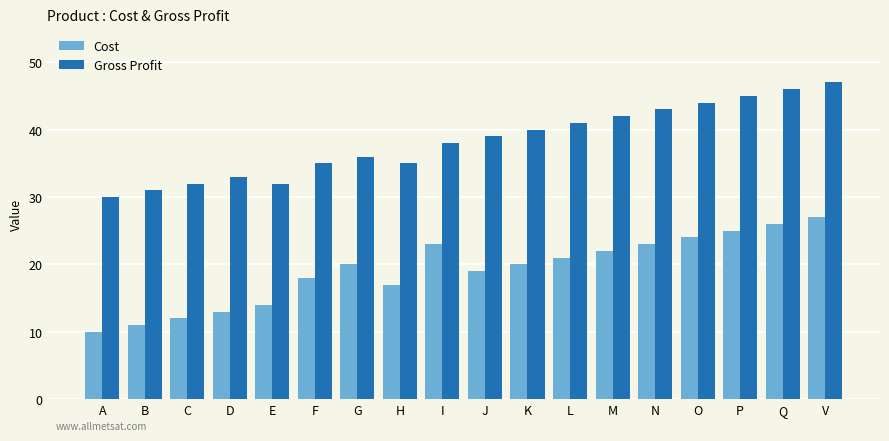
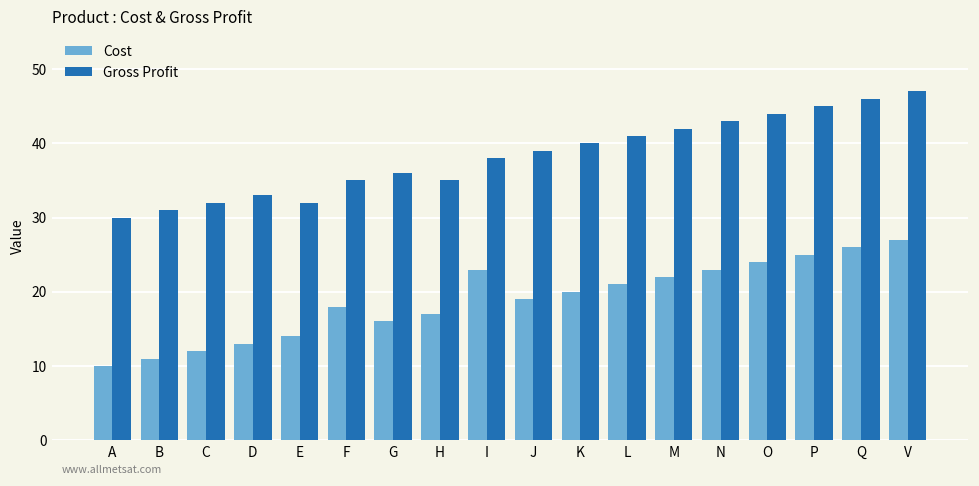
Cost, G: 20 -> 16
